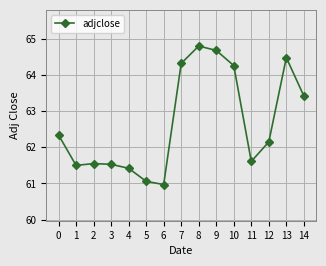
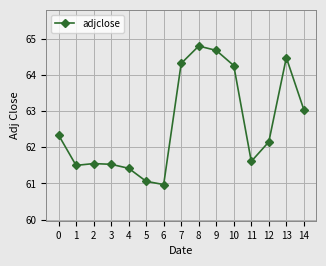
14: 63.4 -> 63.0
